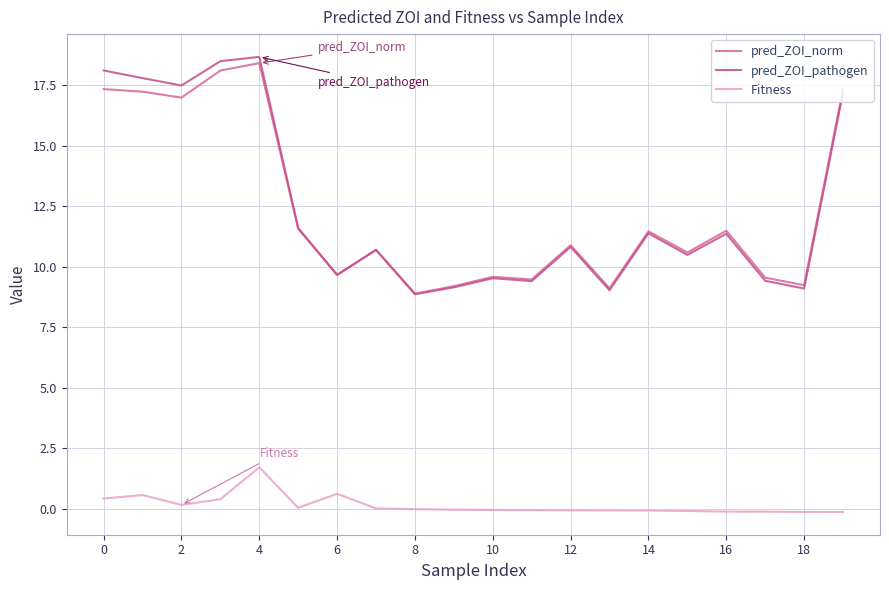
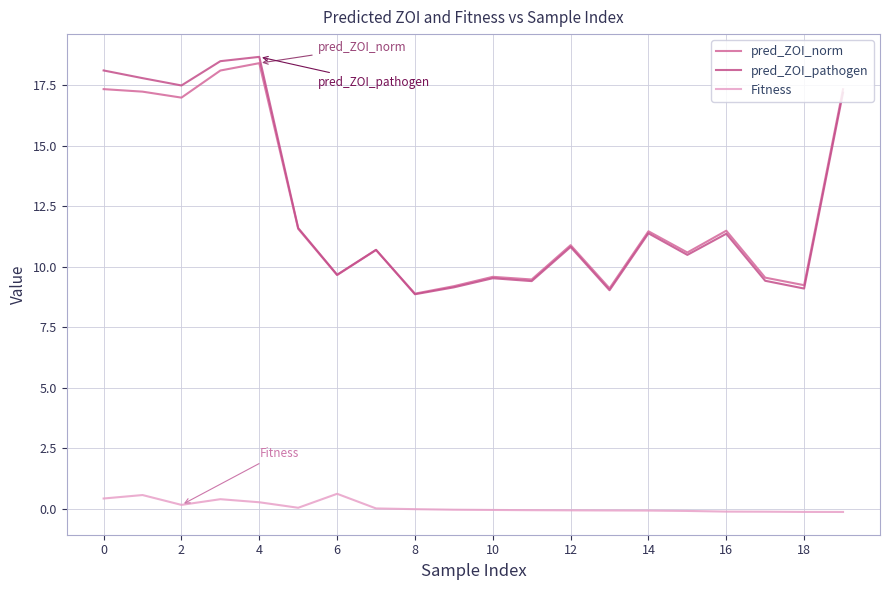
Fitness, 4: 1.7 -> 0.3
